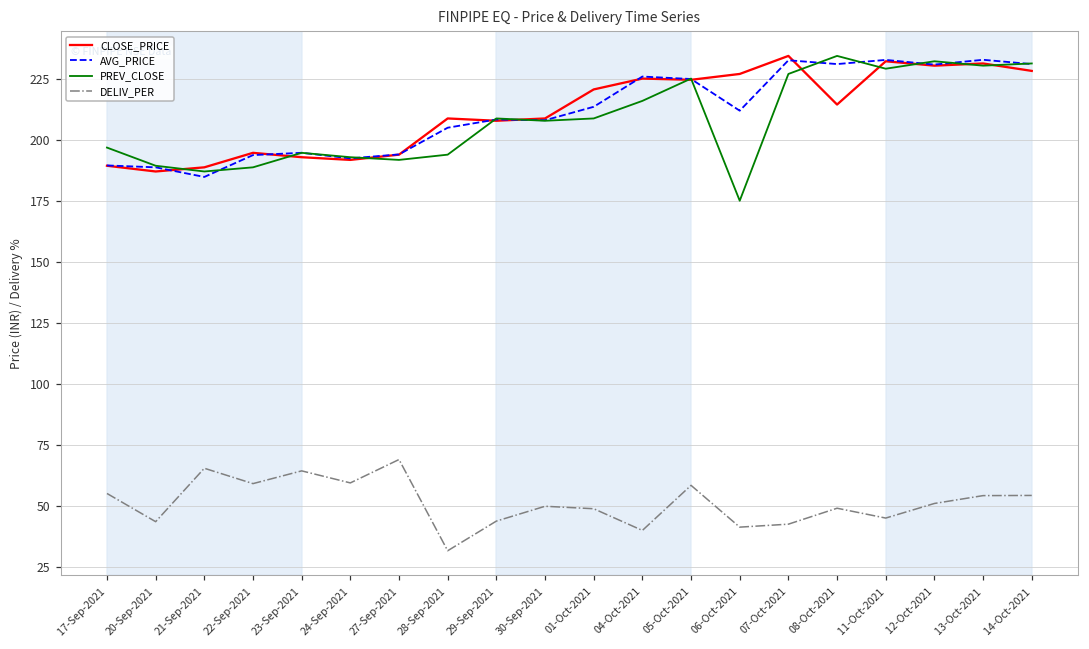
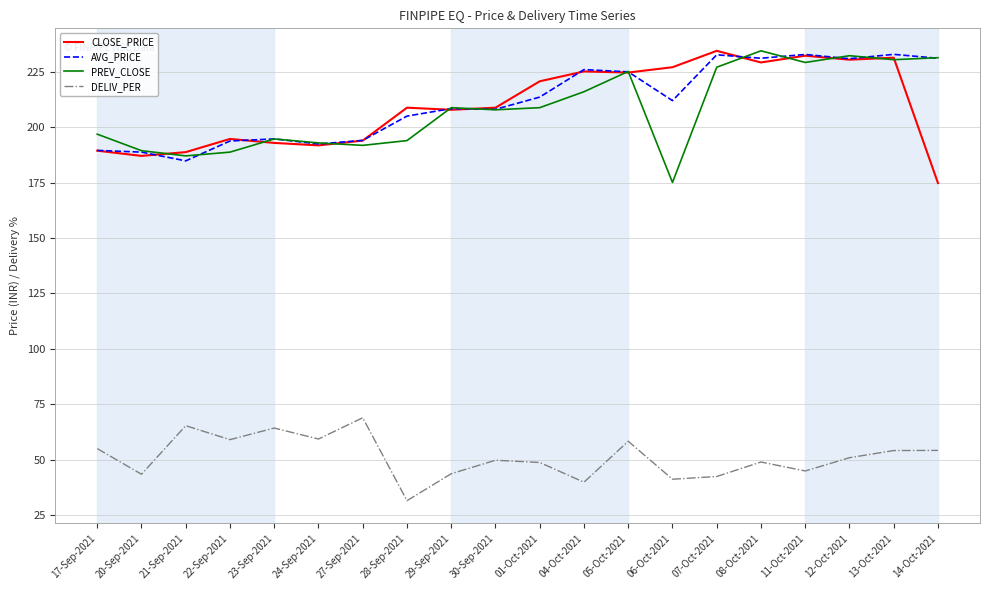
CLOSE_PRICE, 08-Oct-2021: 215 -> 229
CLOSE_PRICE, 14-Oct-2021: 228 -> 175
